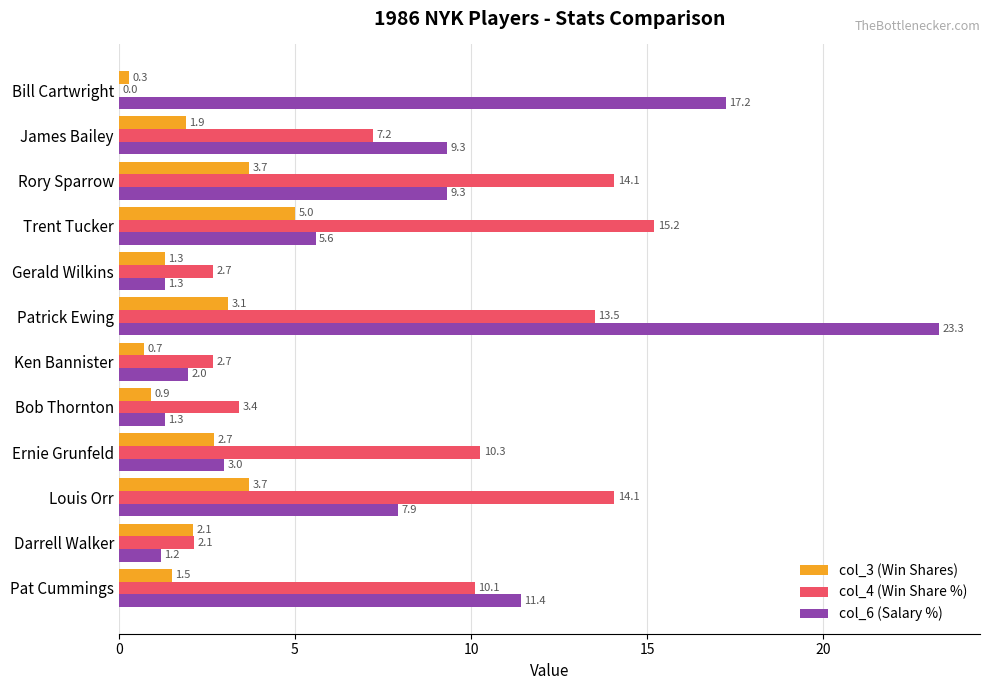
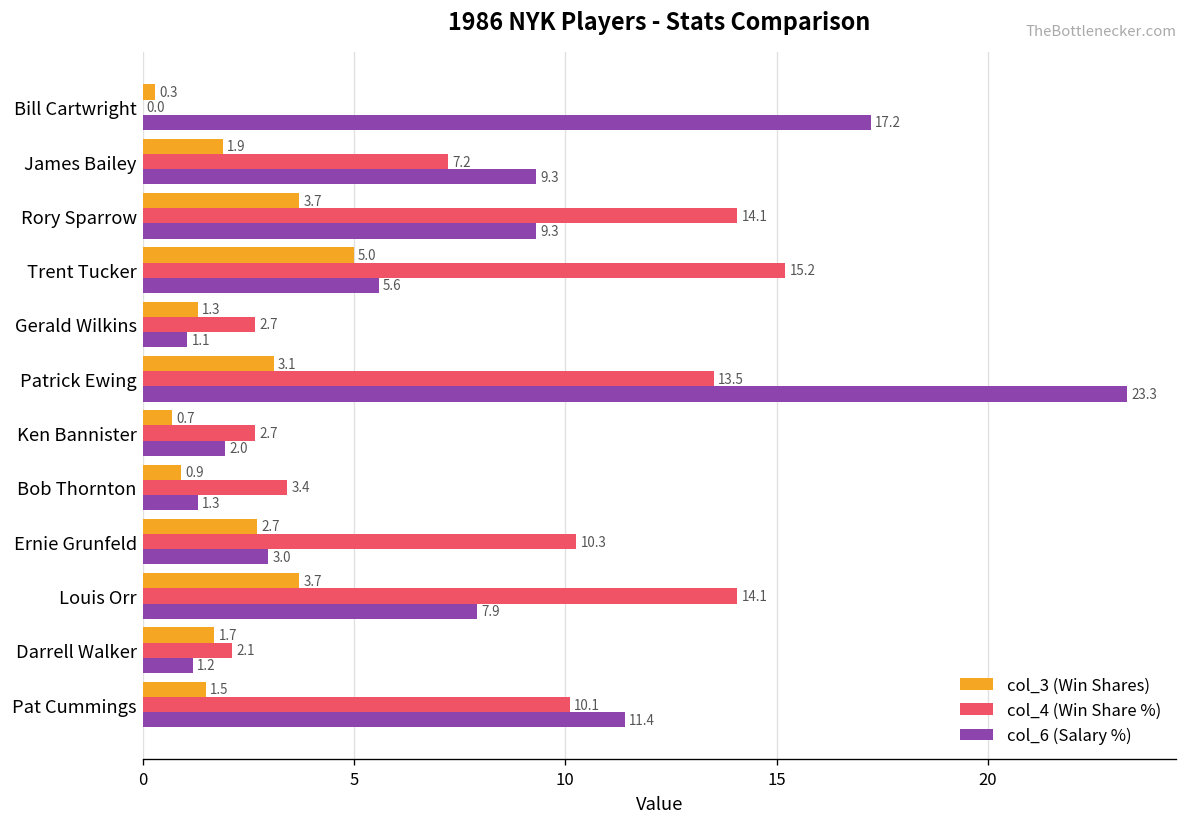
col_6 (Salary %), Gerald Wilkins: 1.3 -> 1.1
col_3 (Win Shares), Darrell Walker: 2.1 -> 1.7
